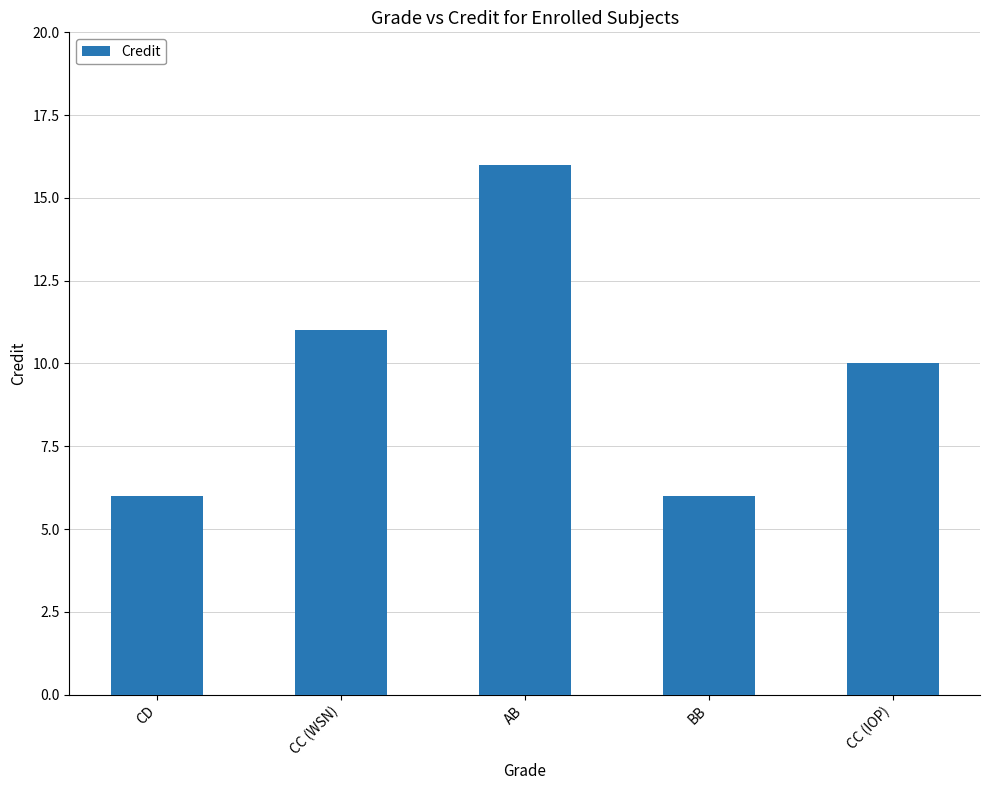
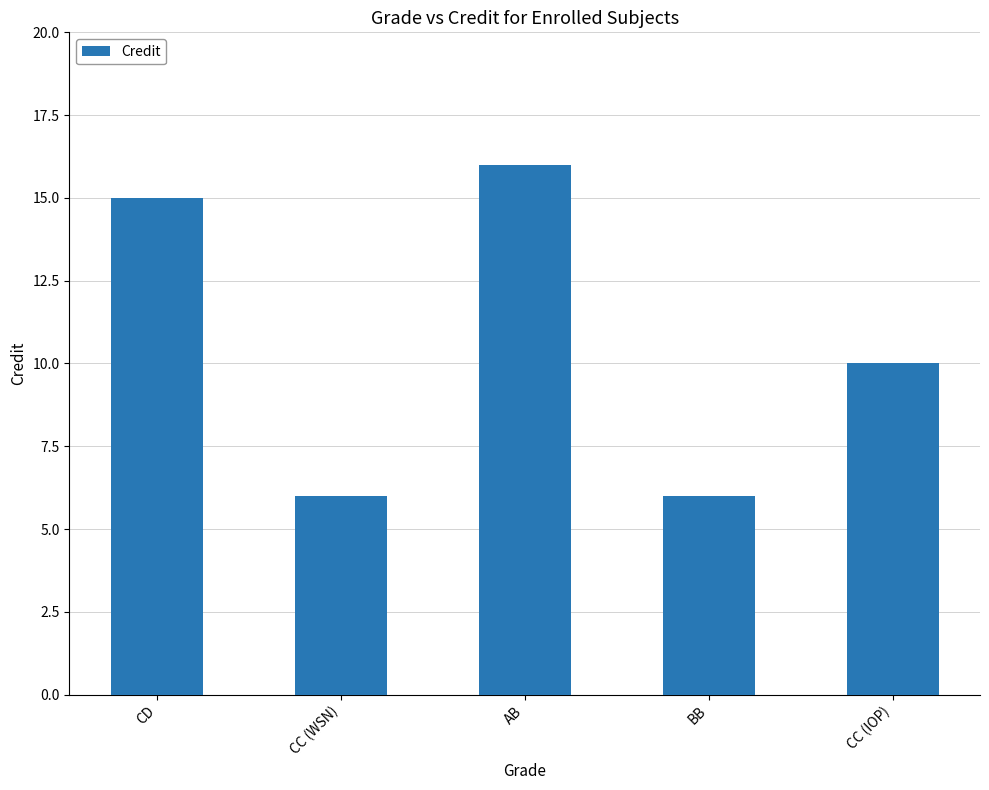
CD: 6 -> 15
CC (WSN): 11 -> 6
